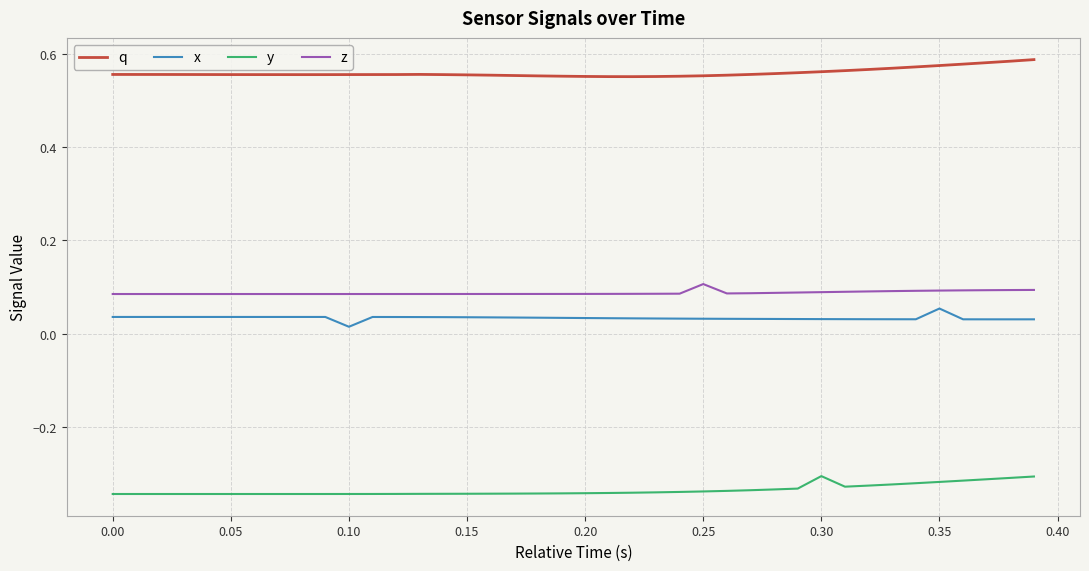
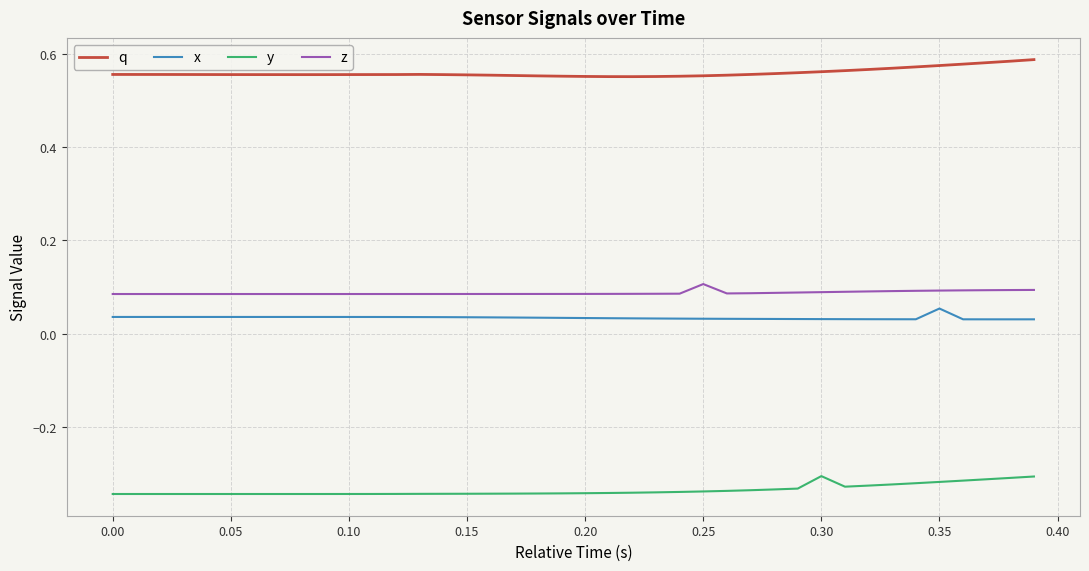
x, 0.10: 0.01 -> 0.04
